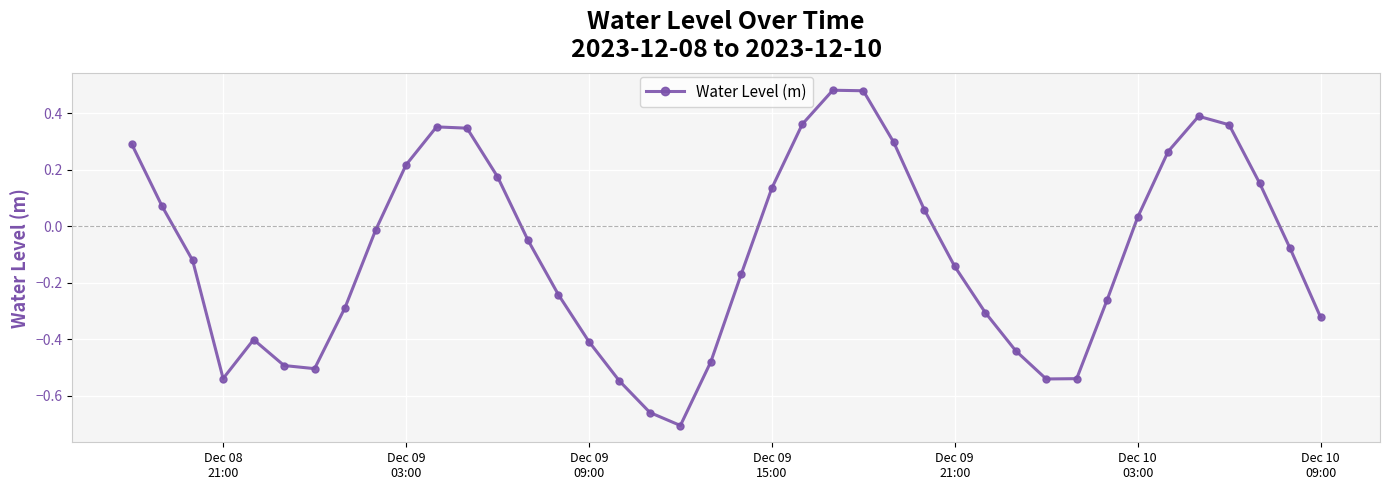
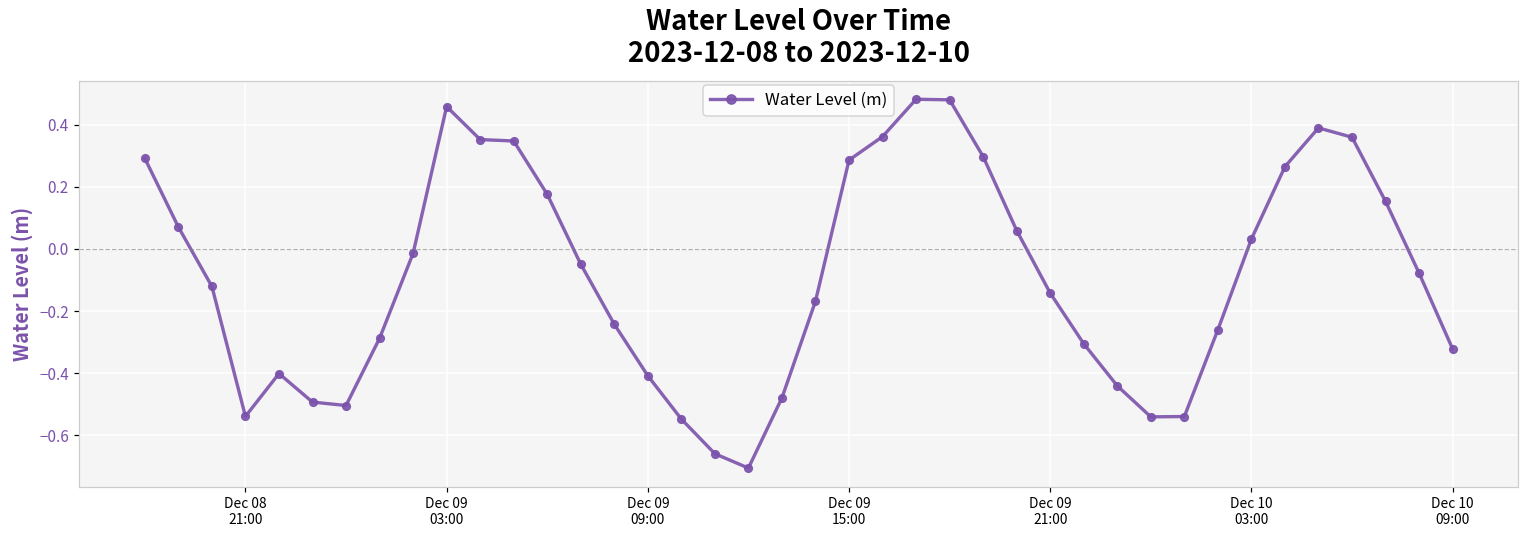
Dec 09 03:00: 0.22 -> 0.46
Dec 09 15:00: 0.14 -> 0.29
